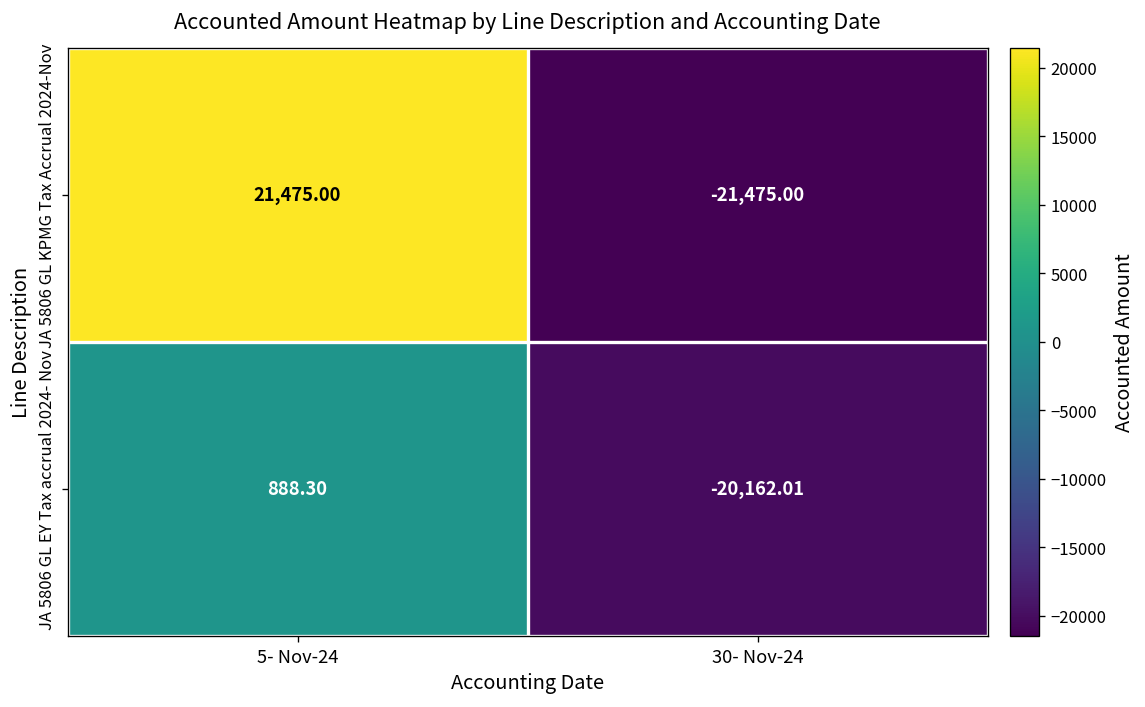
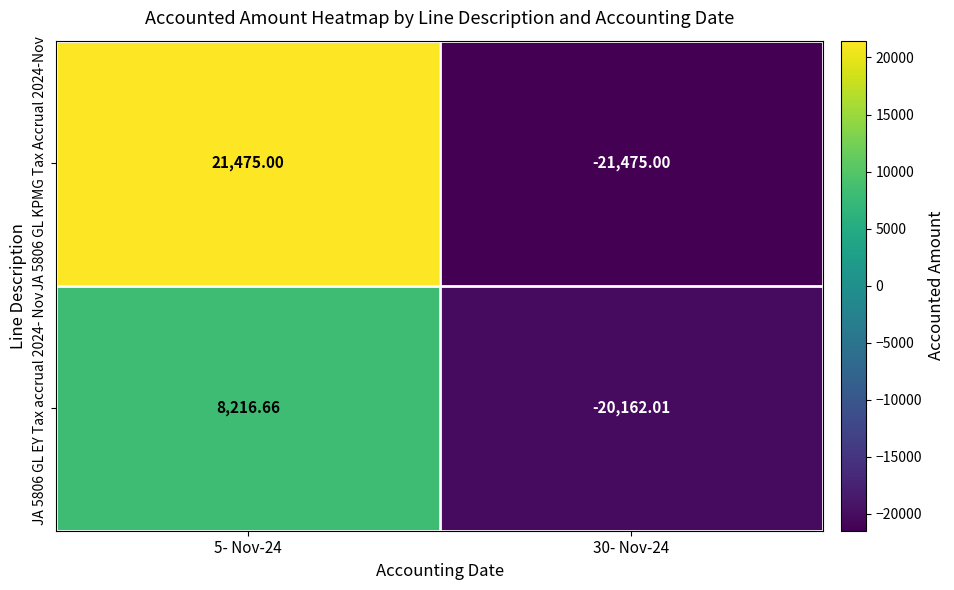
JA 5806 GL EY Tax accrual 2024- Nov, 5- Nov-24: 888.30 -> 8,216.66
